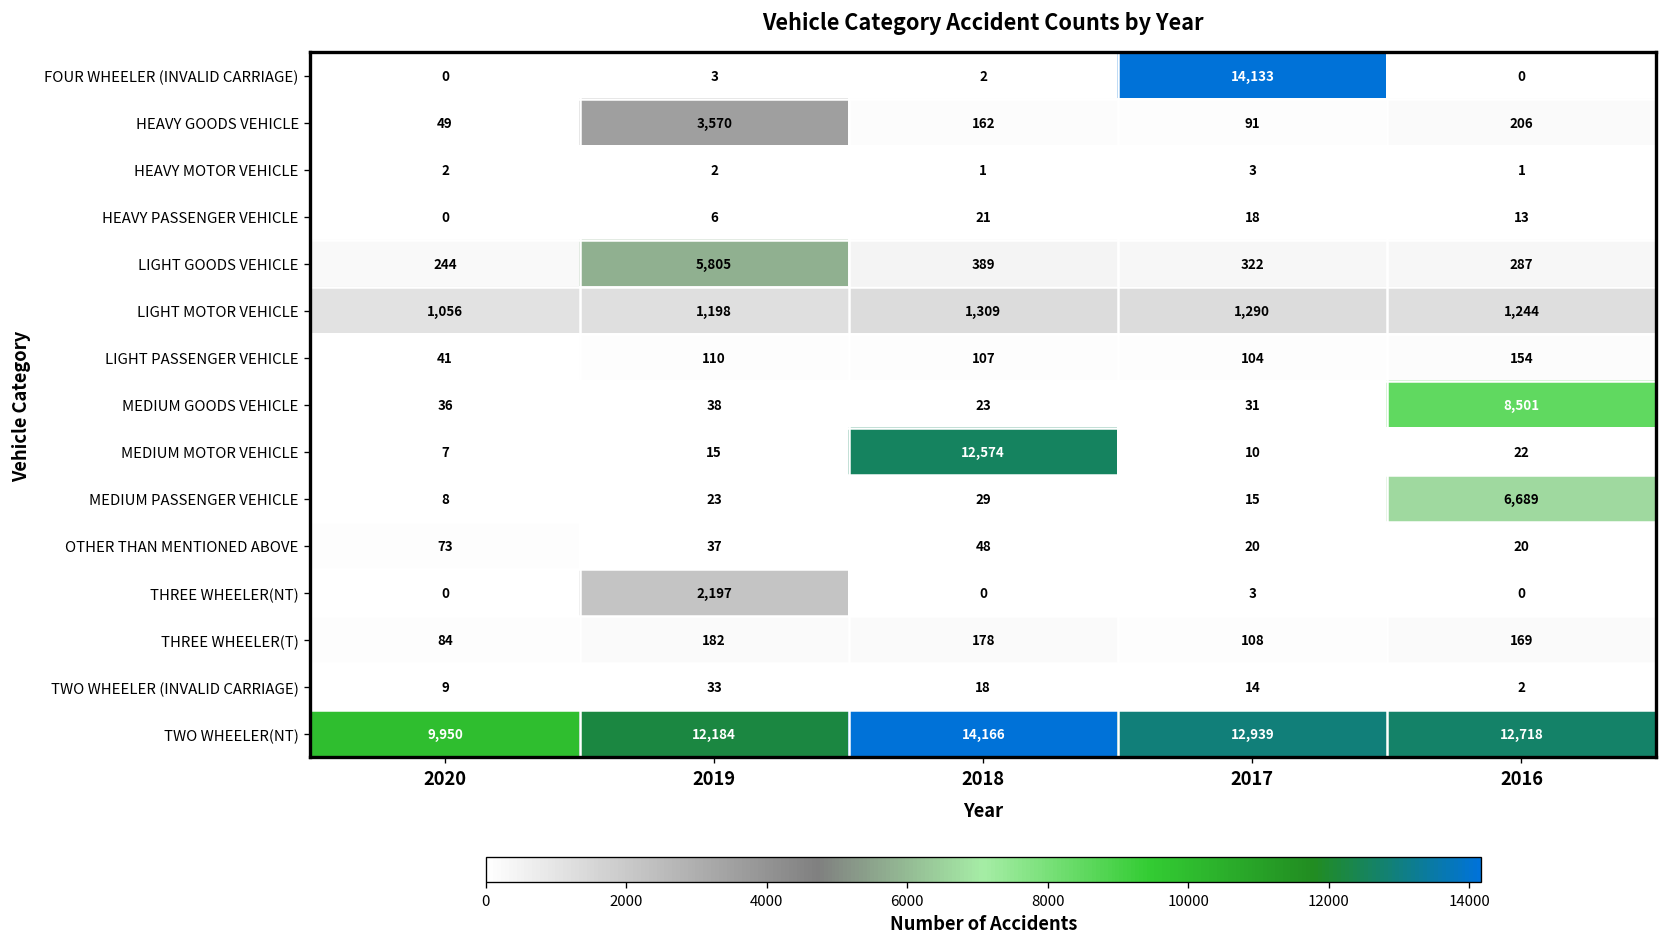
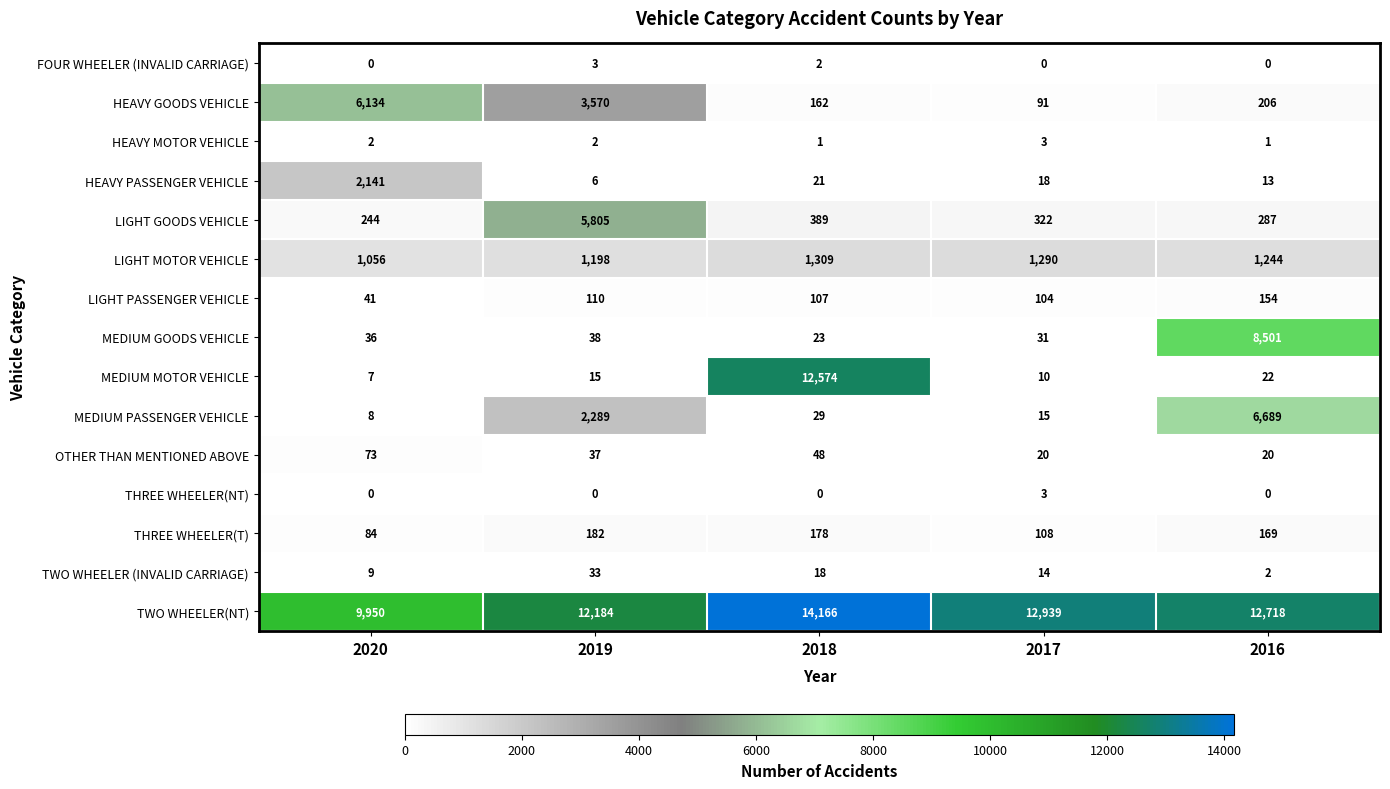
FOUR WHEELER (INVALID CARRIAGE), 2017: 14,133 -> 0
HEAVY GOODS VEHICLE, 2020: 49 -> 6,134
HEAVY PASSENGER VEHICLE, 2020: 0 -> 2,141
MEDIUM PASSENGER VEHICLE, 2019: 23 -> 2,289
THREE WHEELER(NT), 2019: 2,197 -> 0
